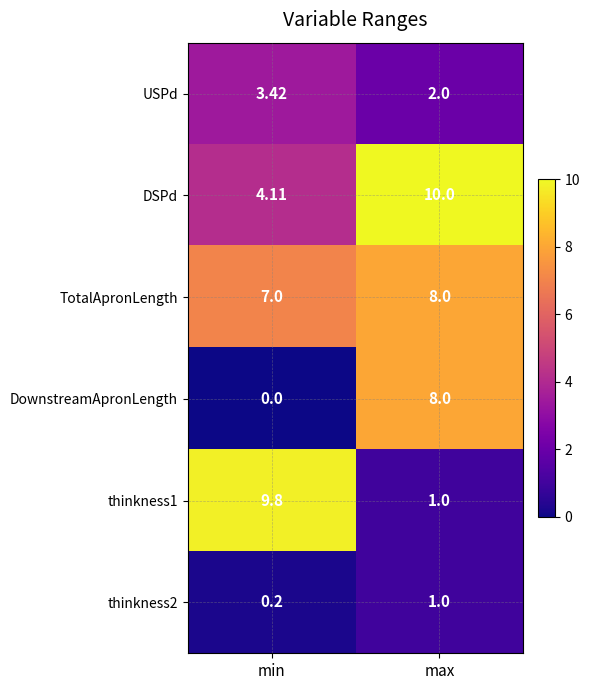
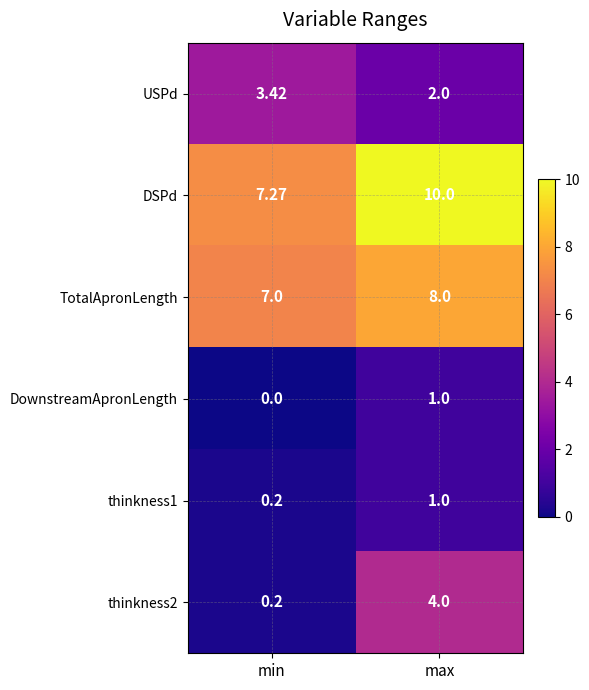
DSPd, min: 4.11 -> 7.27
DownstreamApronLength, max: 8.0 -> 1.0
thinkness1, min: 9.8 -> 0.2
thinkness2, max: 1.0 -> 4.0
